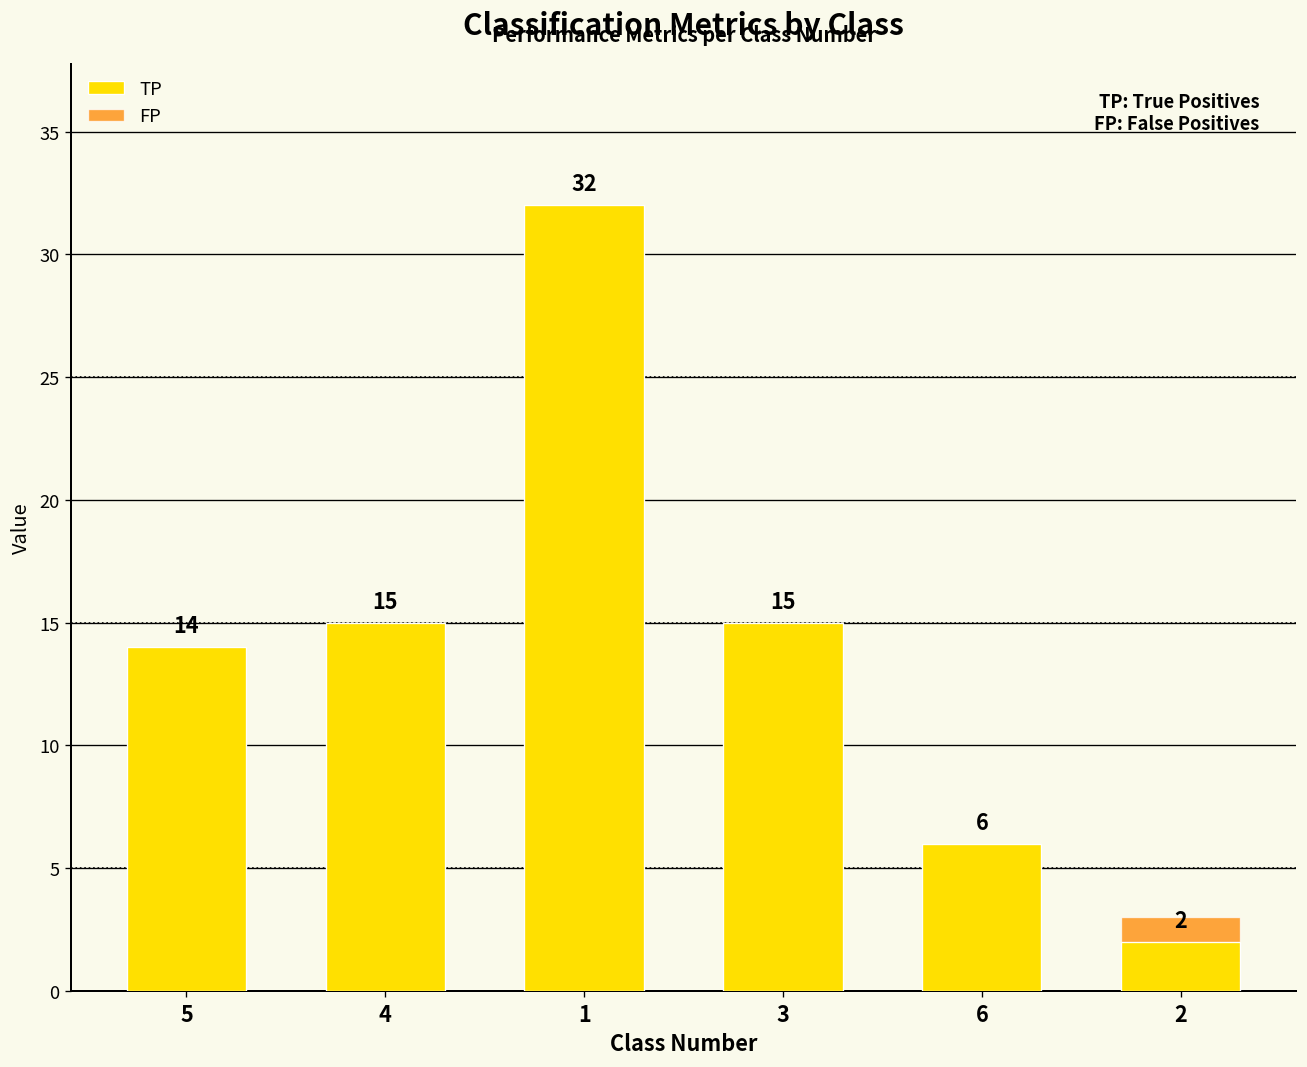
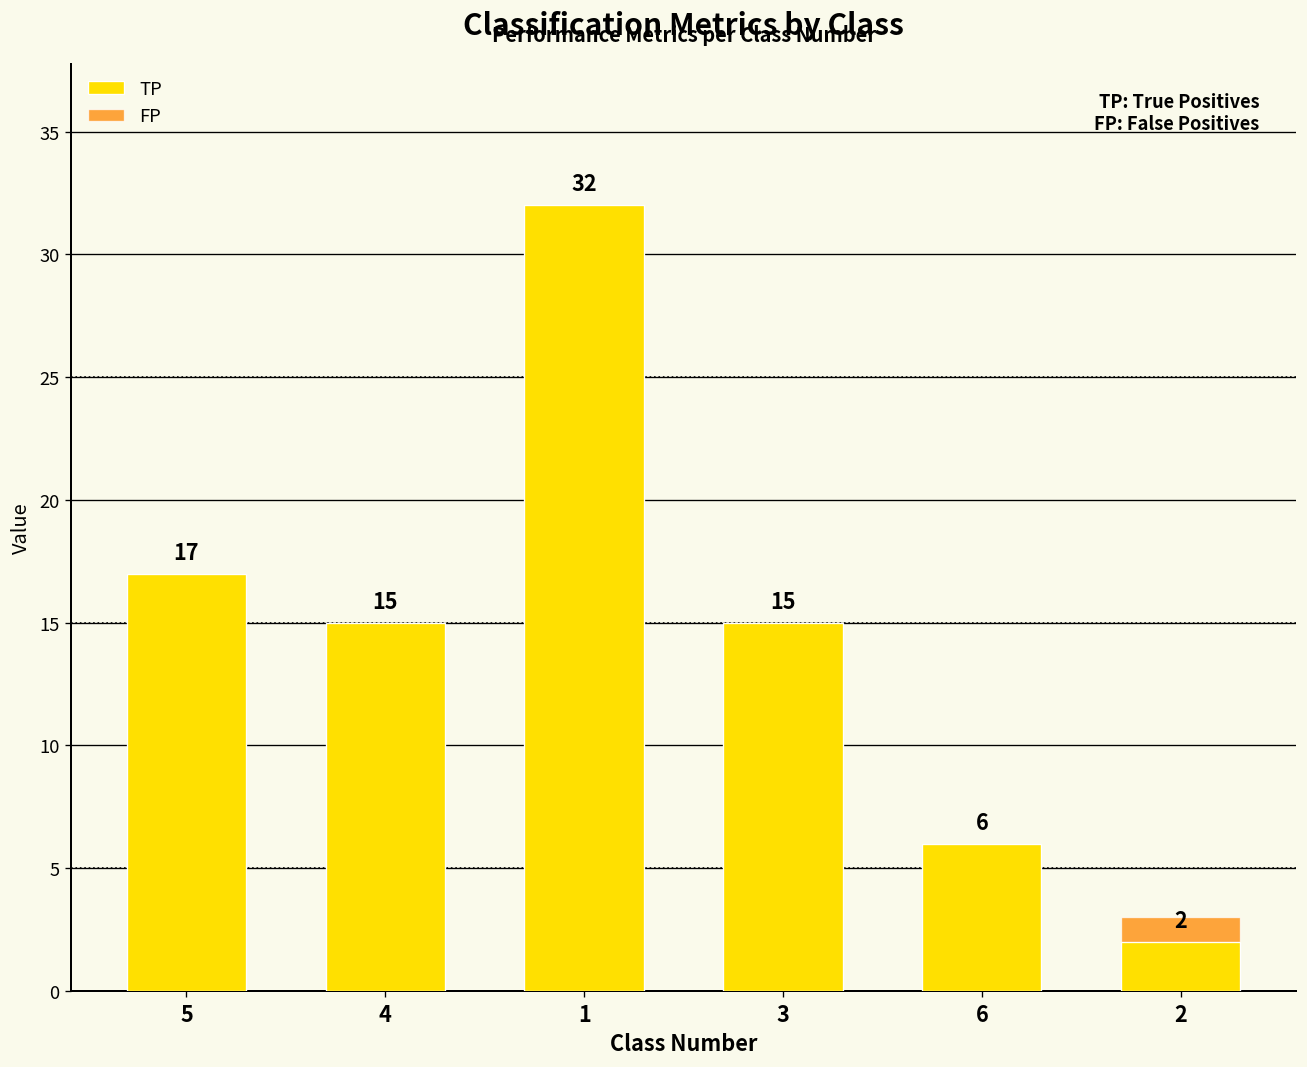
TP, 5: 14 -> 17
